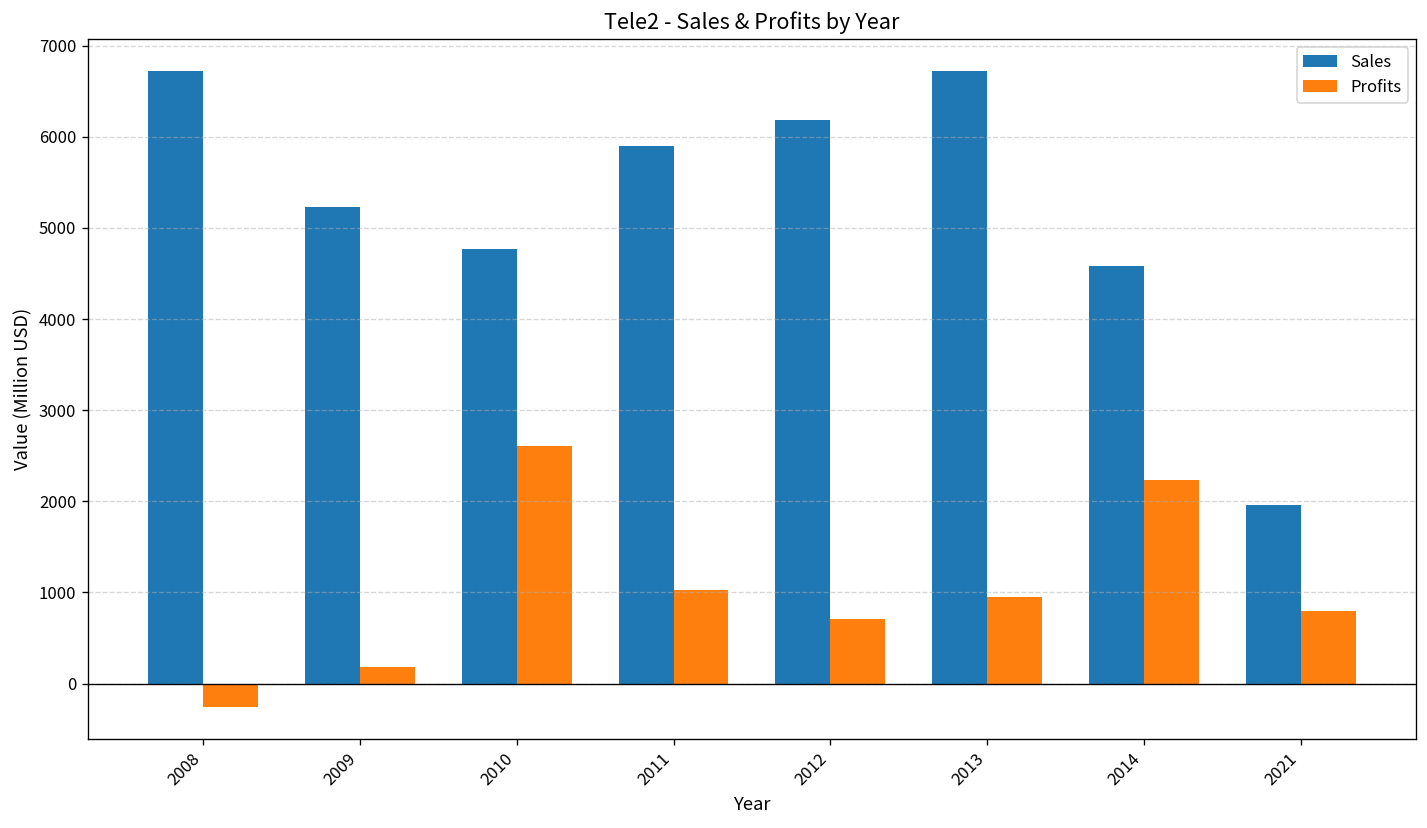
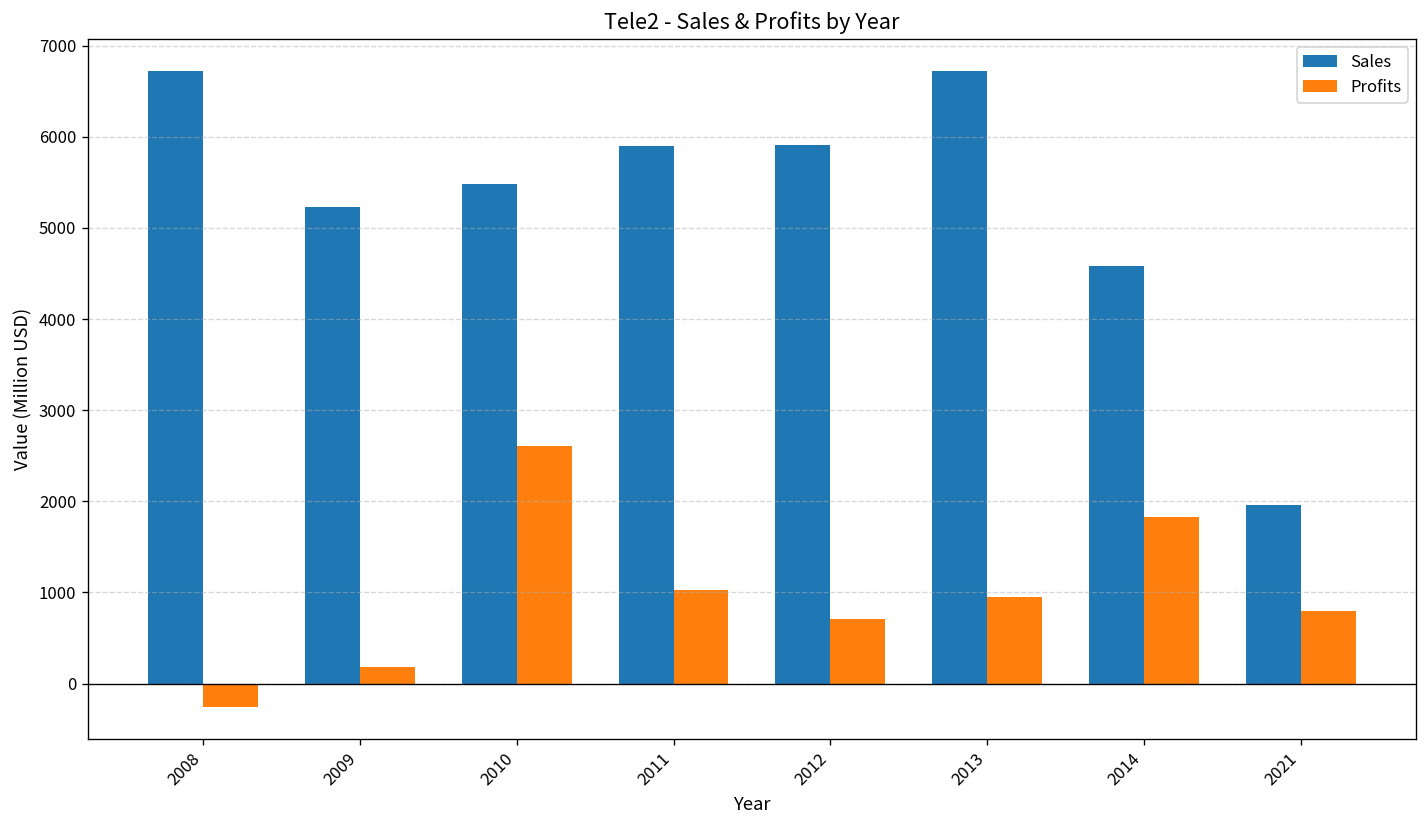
Sales, 2010: 4800 -> 5500
Sales, 2012: 6200 -> 5900
Profits, 2014: 2200 -> 1800
